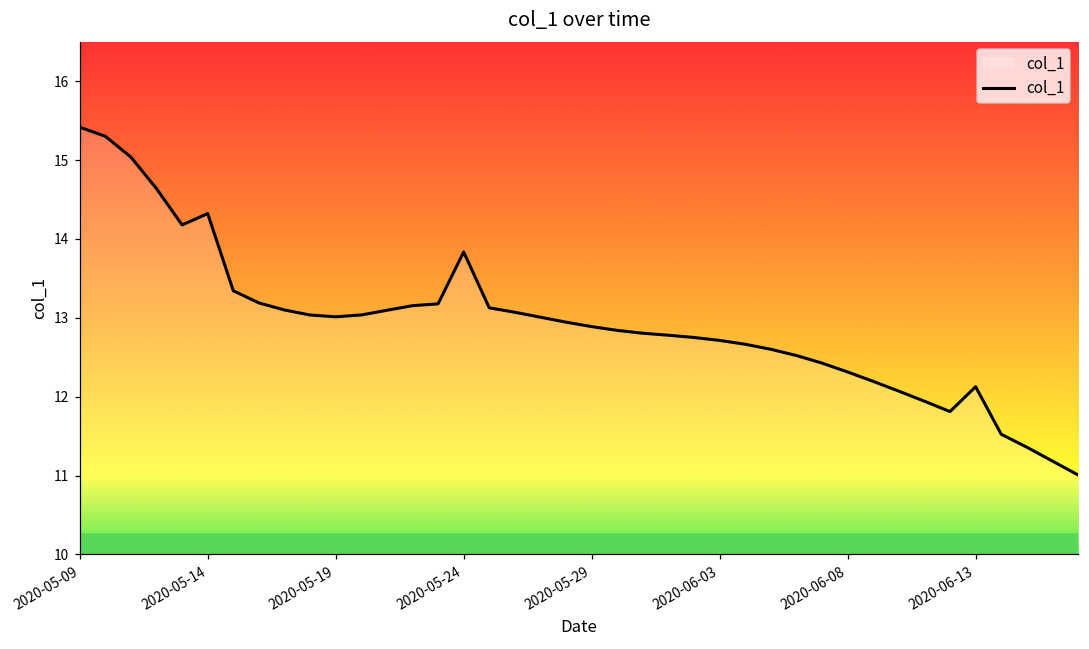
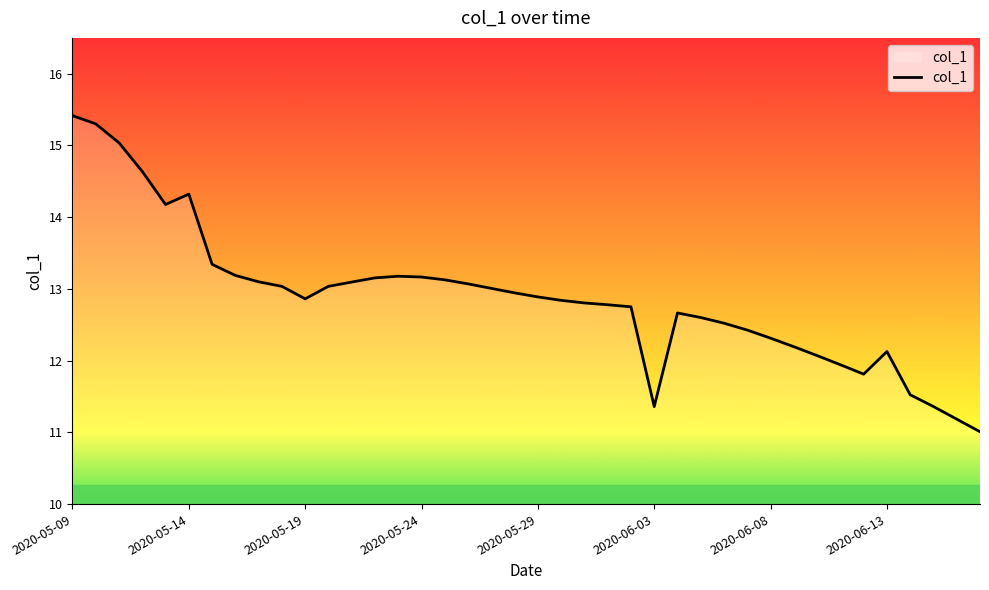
2020-05-19: 13.0 -> 12.9
2020-05-24: 13.8 -> 13.2
2020-06-03: 12.7 -> 11.4
